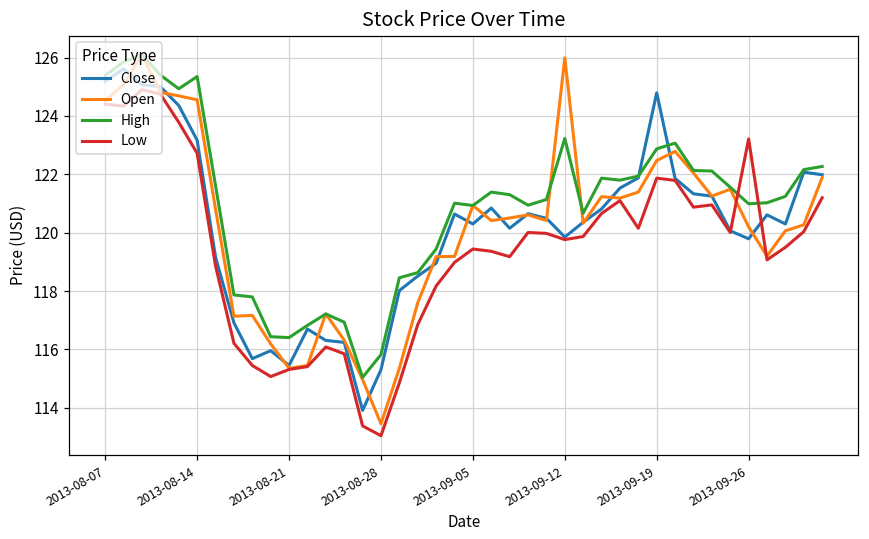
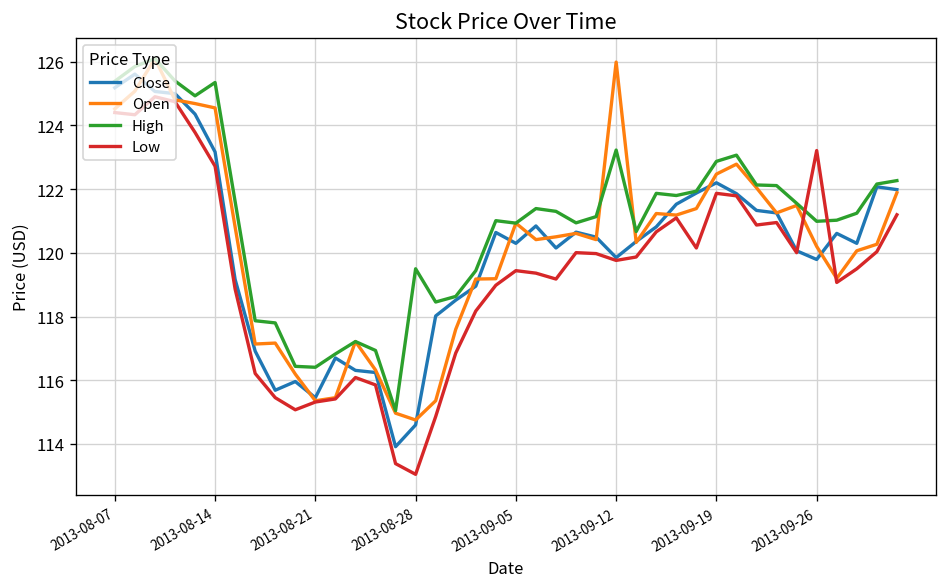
Close, 2013-08-28: 115.3 -> 114.6
Open, 2013-08-28: 113.5 -> 114.8
High, 2013-08-28: 115.8 -> 119.5
Close, 2013-09-19: 124.8 -> 122.2
